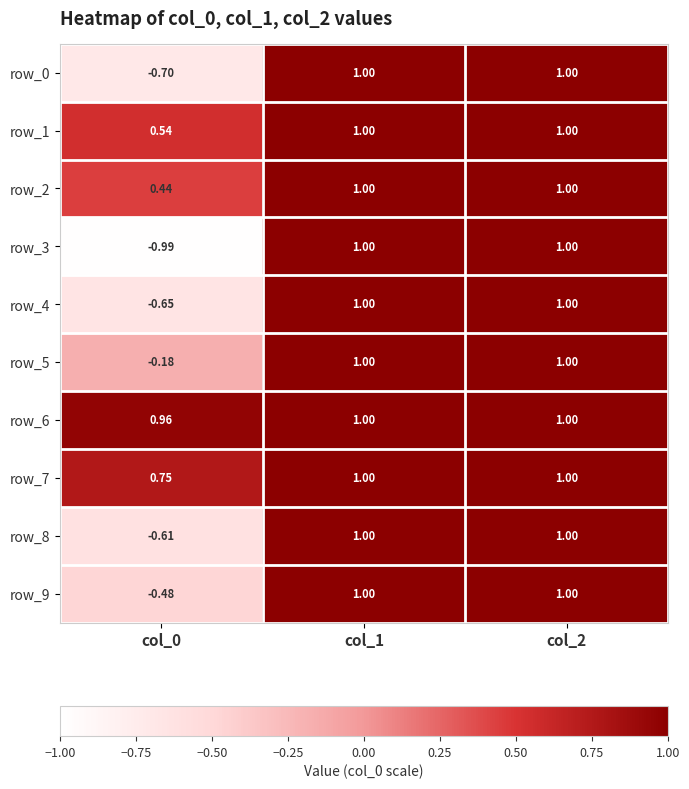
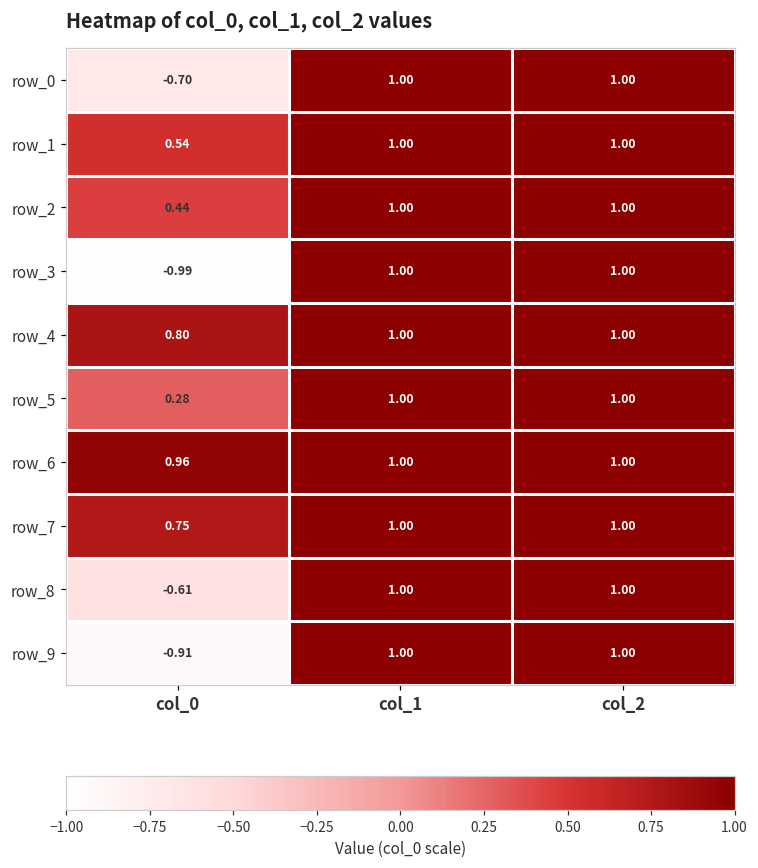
row_4, col_0: -0.65 -> 0.80
row_5, col_0: -0.18 -> 0.28
row_9, col_0: -0.48 -> -0.91
